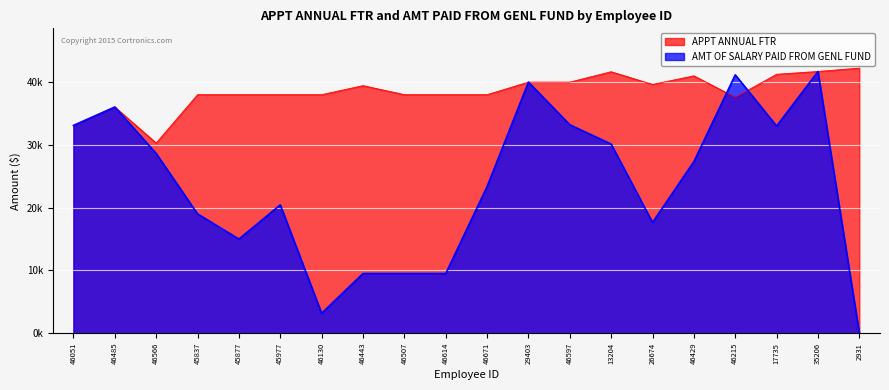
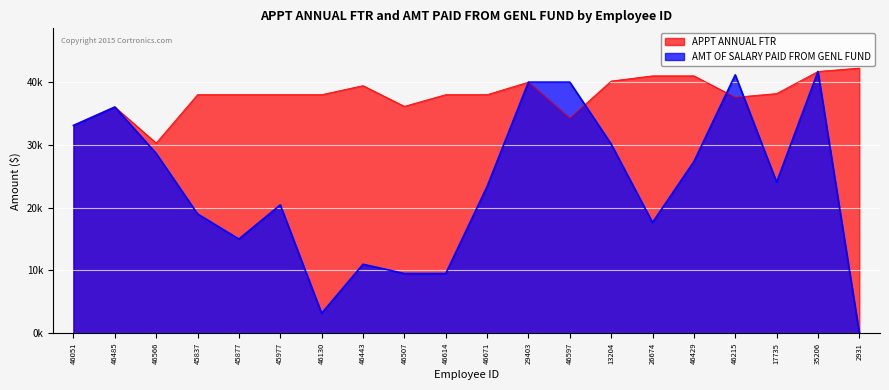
AMT OF SALARY PAID FROM GENL FUND, 46443: 10000 -> 11000
APPT ANNUAL FTR, 46507: 38000 -> 36000
APPT ANNUAL FTR, 46597: 40000 -> 34000
AMT OF SALARY PAID FROM GENL FUND, 46597: 33000 -> 40000
APPT ANNUAL FTR, 13204: 42000 -> 40000
APPT ANNUAL FTR, 26674: 40000 -> 41000
APPT ANNUAL FTR, 17735: 41000 -> 38000
AMT OF SALARY PAID FROM GENL FUND, 17735: 33000 -> 24000
